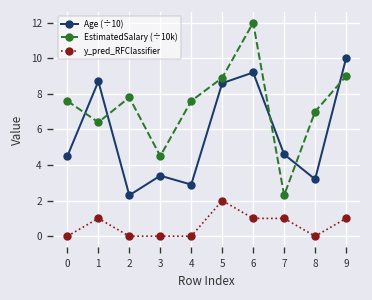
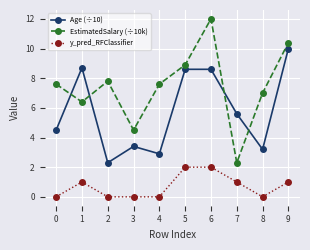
Age (÷10), 6: 9.2 -> 8.6
y_pred_RFClassifier, 6: 1 -> 2
Age (÷10), 7: 4.6 -> 5.6
EstimatedSalary (÷10k), 9: 9.0 -> 10.4
